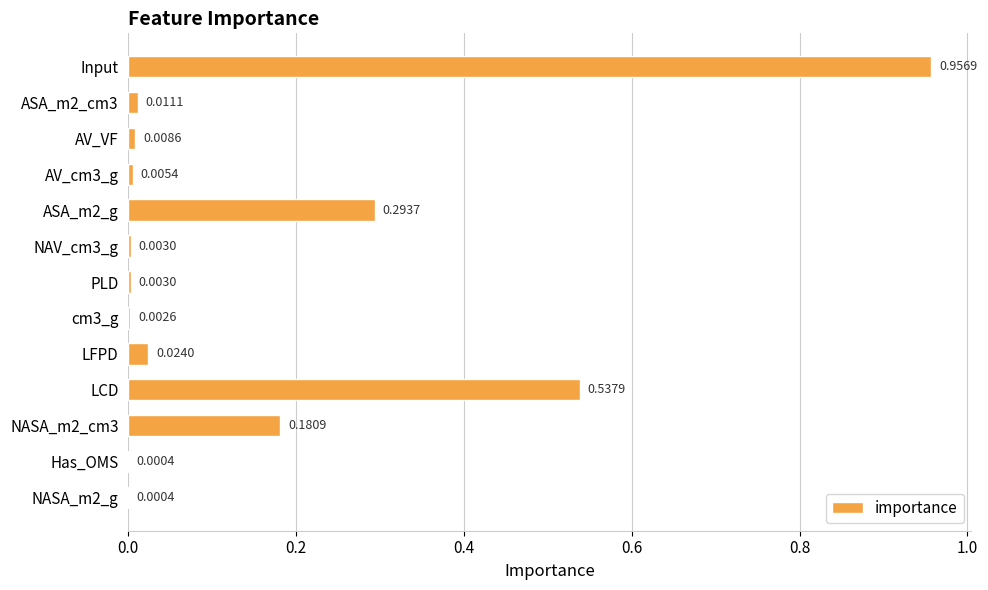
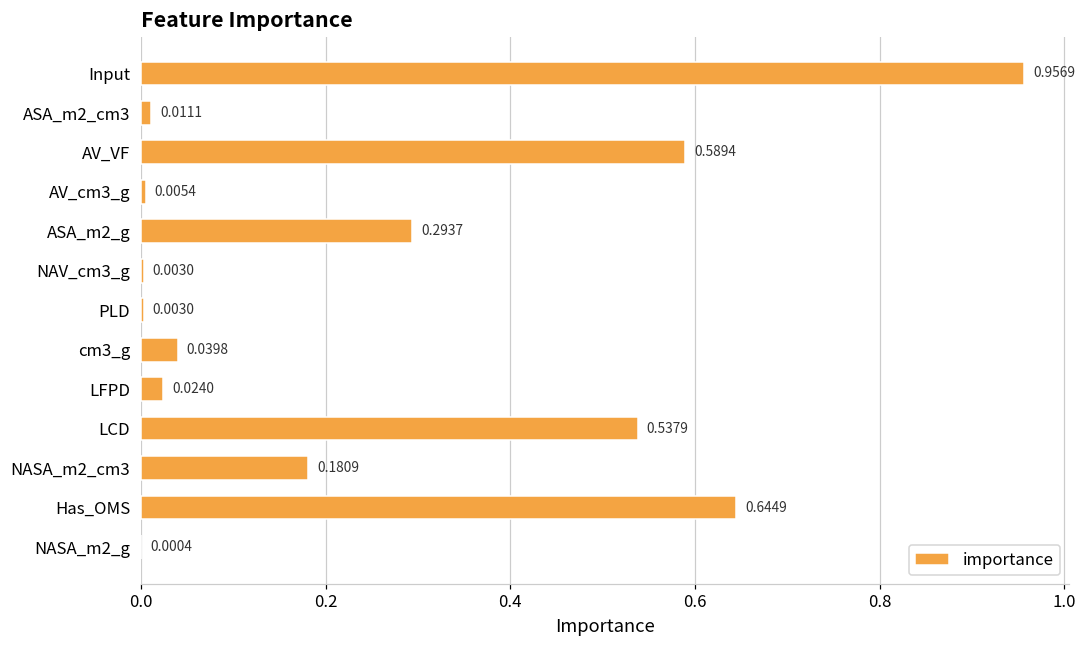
AV_VF: 0.0086 -> 0.5894
cm3_g: 0.0026 -> 0.0398
Has_OMS: 0.0004 -> 0.6449
